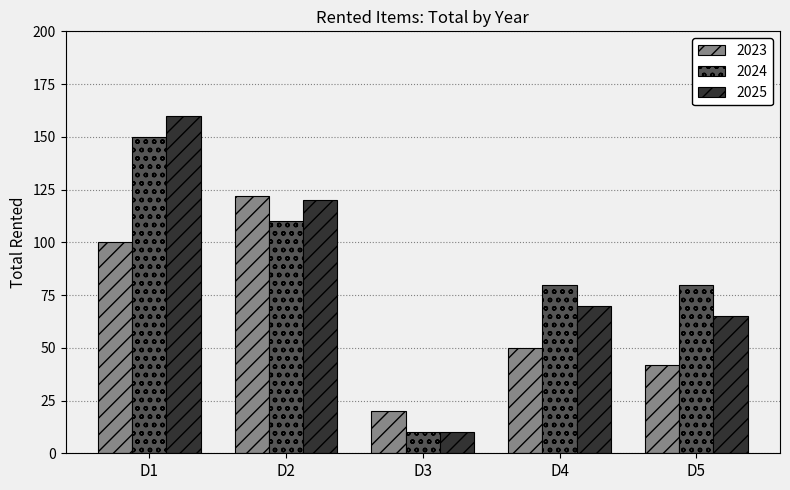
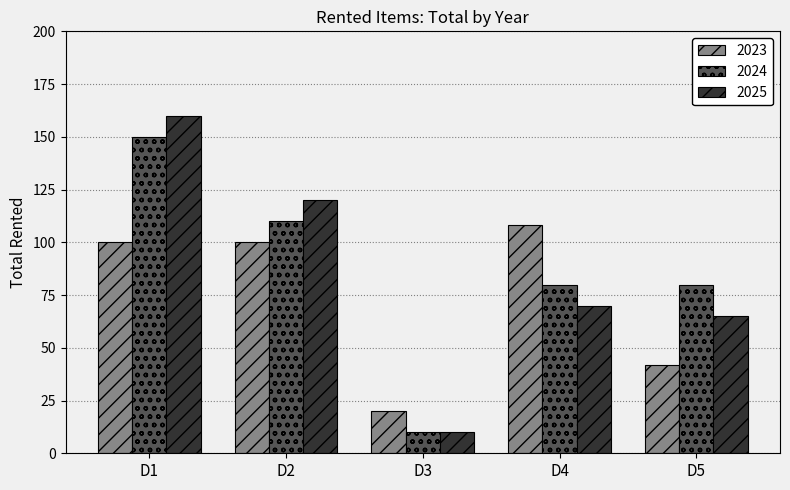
2023, D2: 122 -> 100
2023, D4: 50 -> 108
